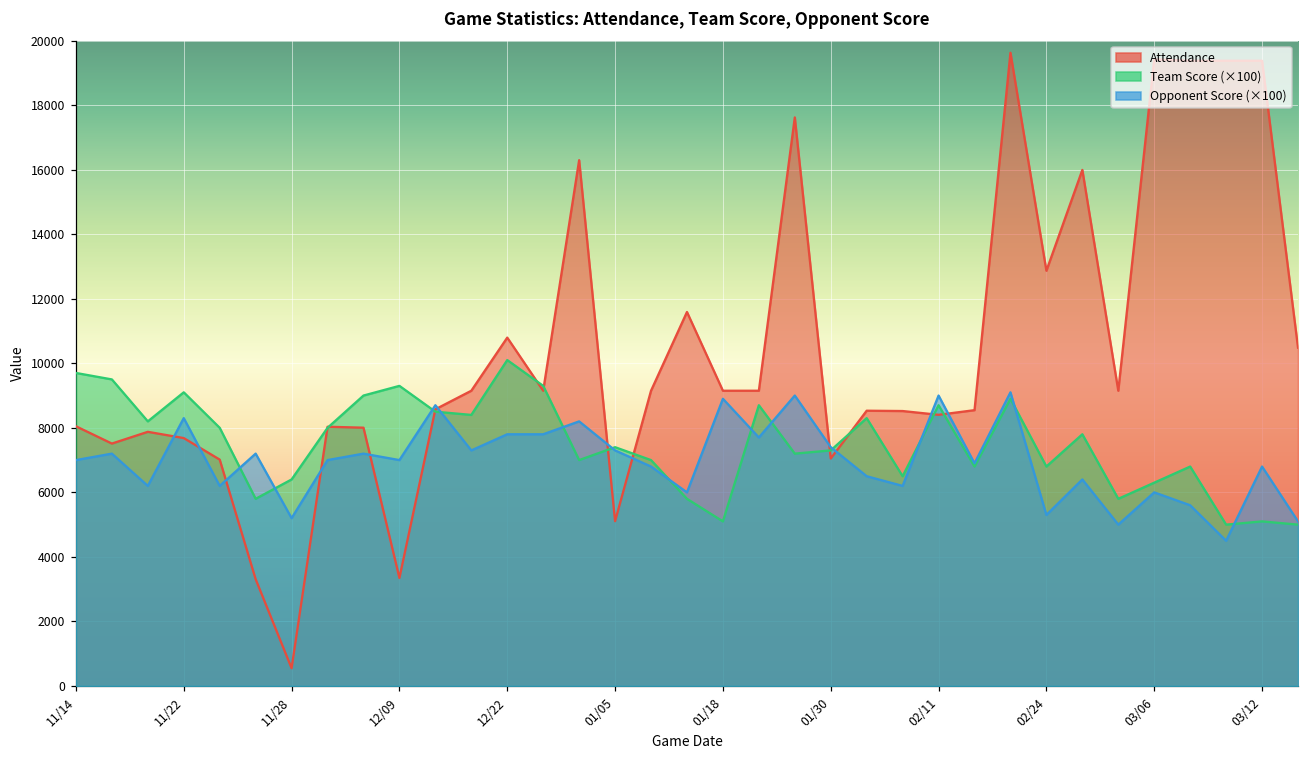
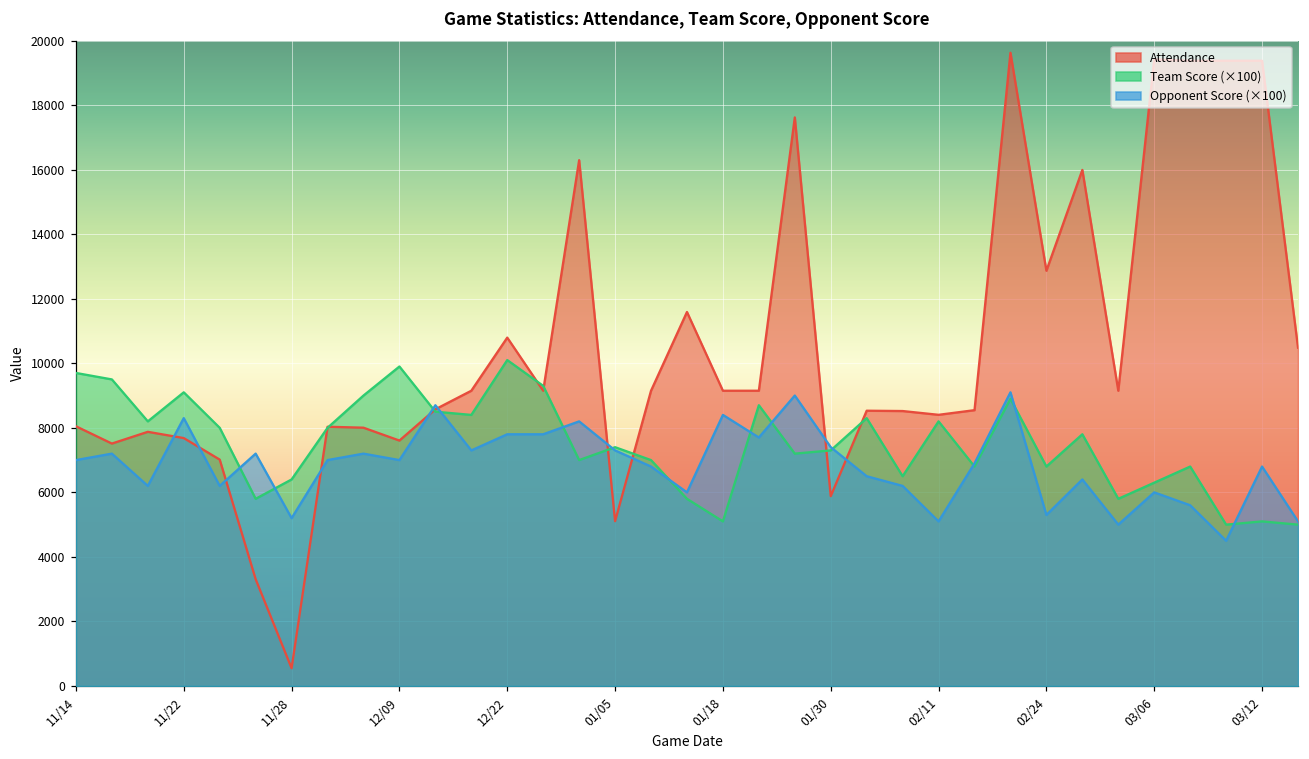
Attendance, 12/09: 3300 -> 7600
Team Score (×100), 12/09: 9300 -> 9900
Opponent Score (×100), 01/18: 8900 -> 8400
Attendance, 01/30: 7000 -> 5900
Team Score (×100), 02/11: 8700 -> 8200
Opponent Score (×100), 02/11: 9000 -> 5100
